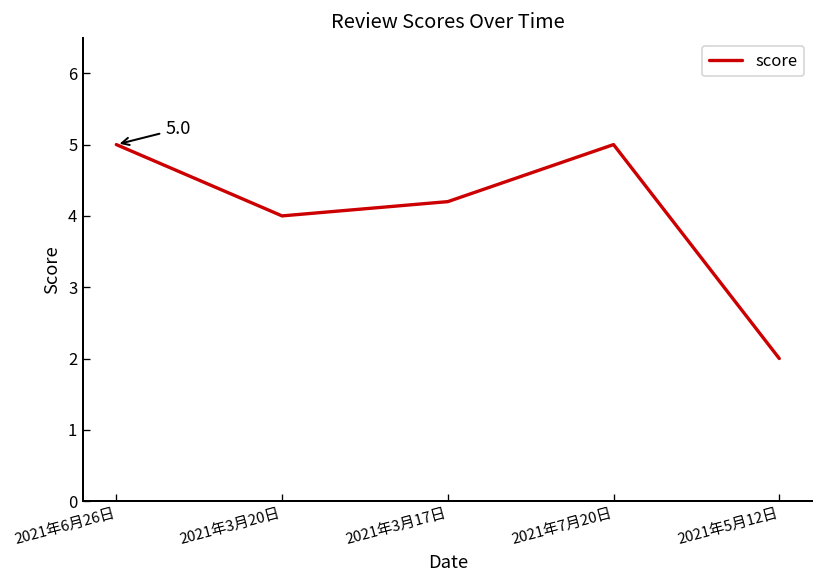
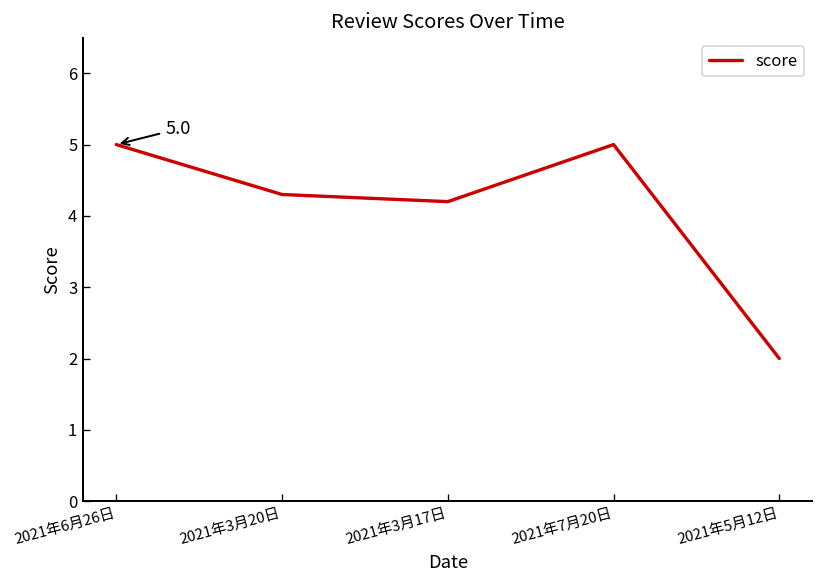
2021年3月20日: 4.0 -> 4.3
